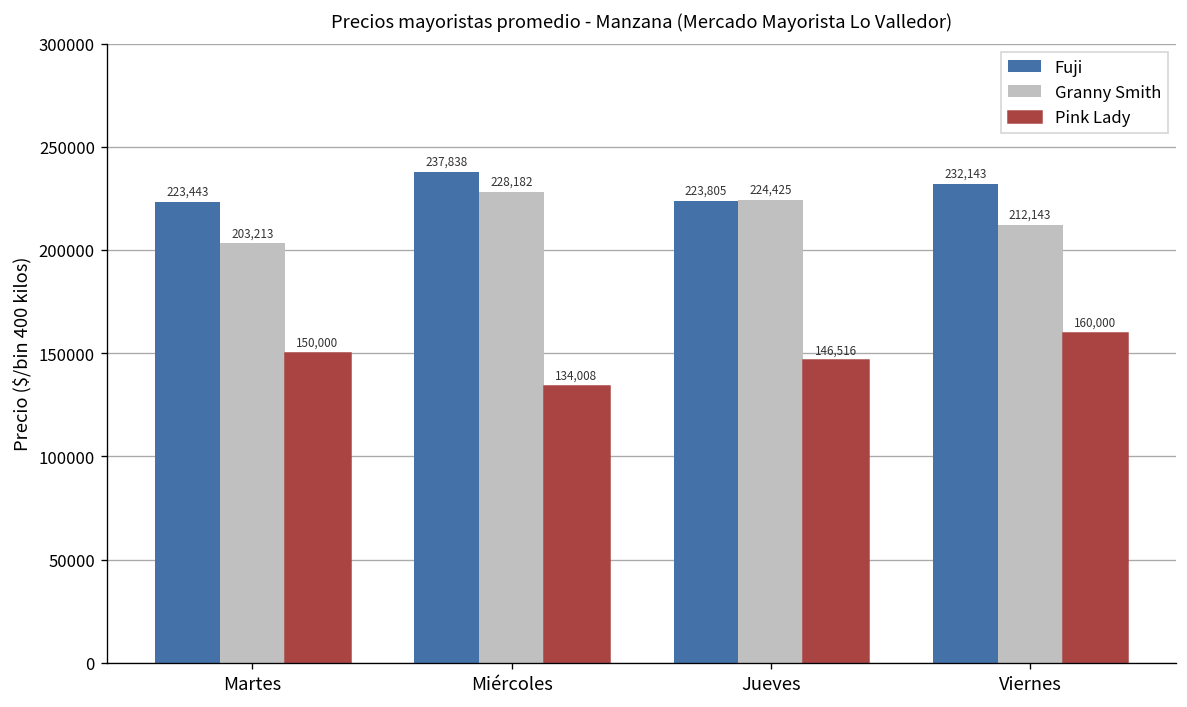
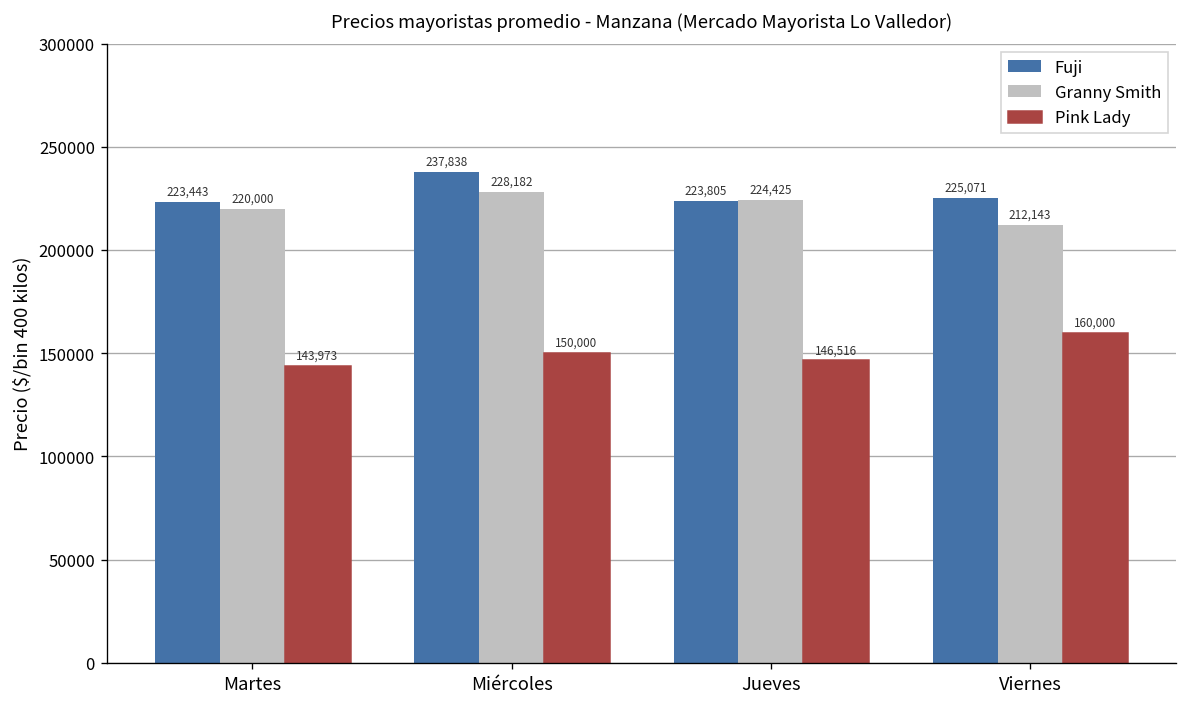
Granny Smith, Martes: 203,213 -> 220,000
Pink Lady, Martes: 150,000 -> 143,973
Pink Lady, Miércoles: 134,008 -> 150,000
Fuji, Viernes: 232,143 -> 225,071
